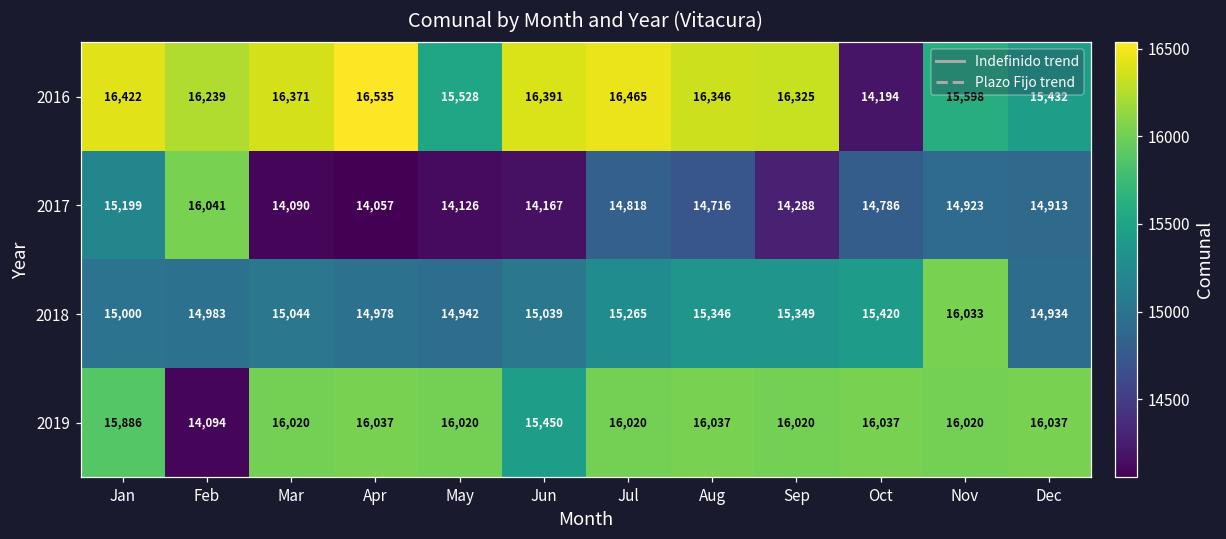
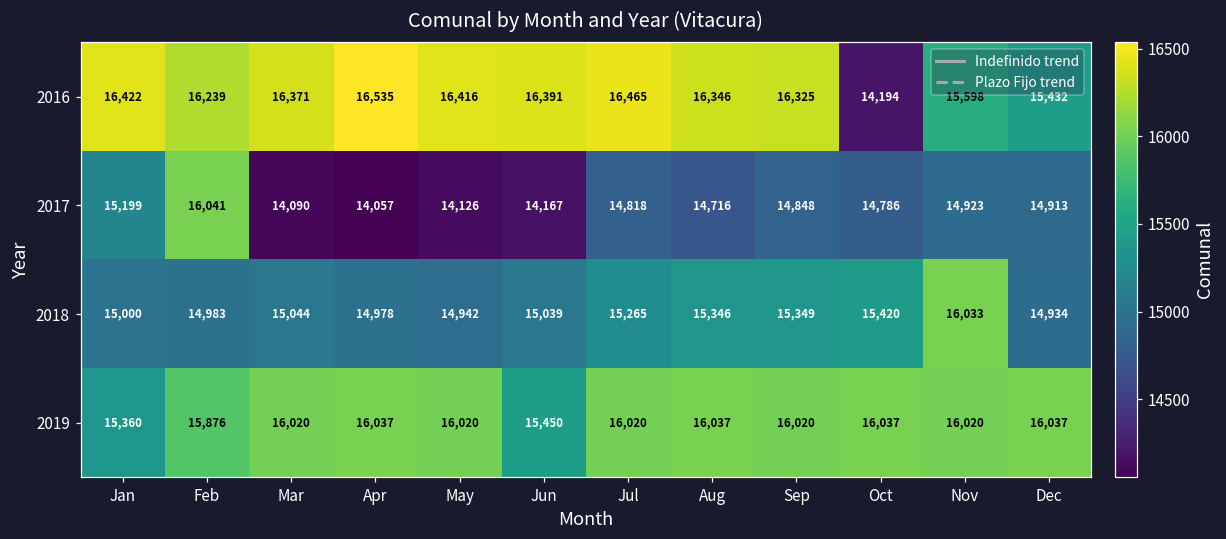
2016, May: 15,528 -> 16,416
2017, Sep: 14,288 -> 14,848
2019, Jan: 15,886 -> 15,360
2019, Feb: 14,094 -> 15,876
